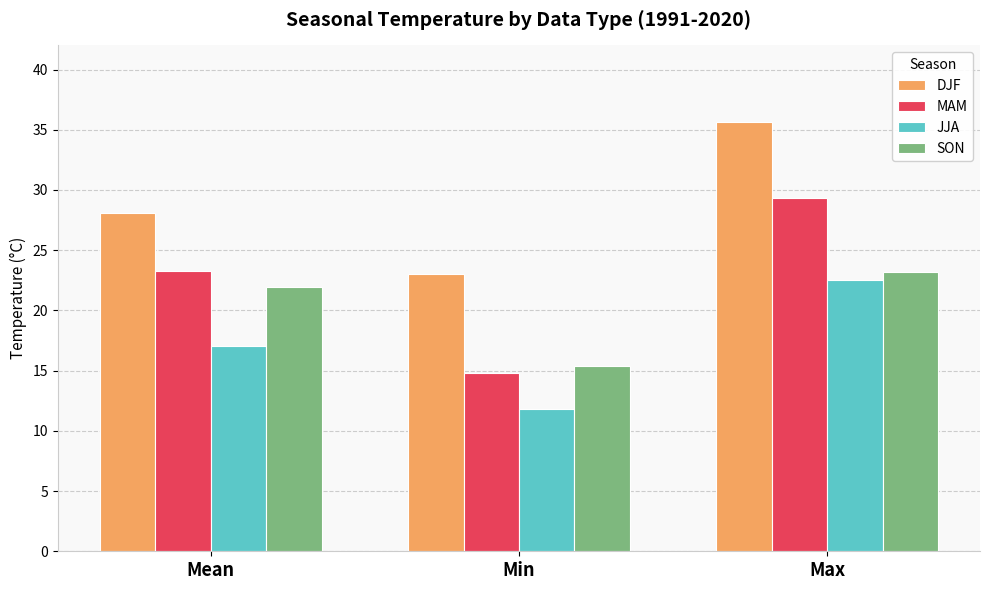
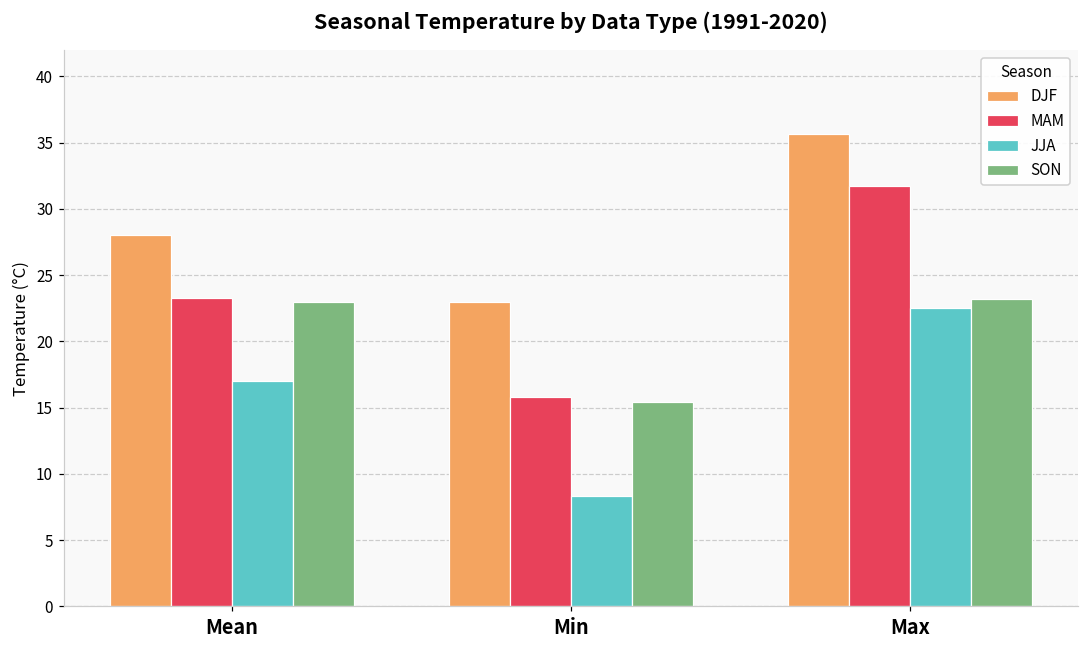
SON, Mean: 22.0 -> 23.0
MAM, Min: 14.8 -> 15.8
JJA, Min: 11.8 -> 8.4
MAM, Max: 29.3 -> 31.7
